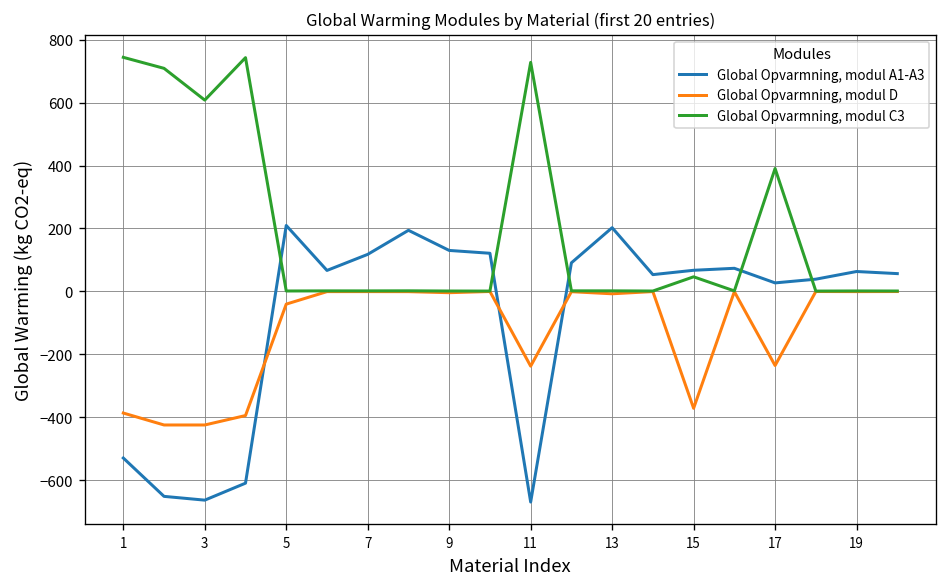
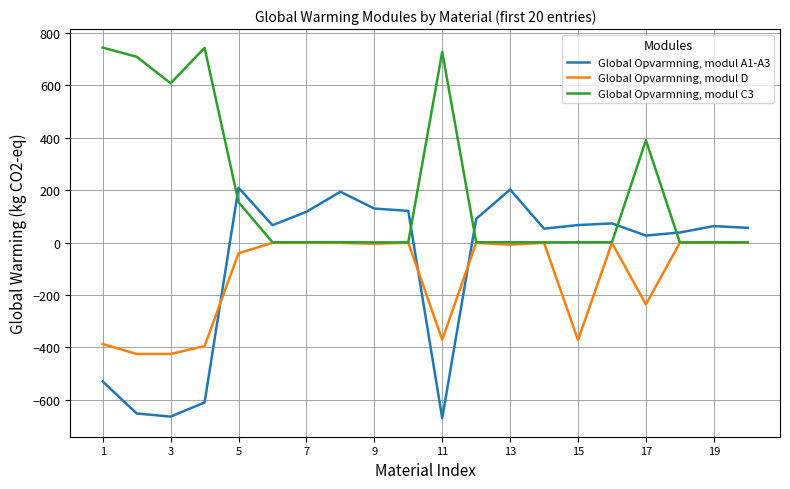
Global Opvarmning, modul C3, 5: 0 -> 150
Global Opvarmning, modul D, 11: -240 -> -370
Global Opvarmning, modul C3, 15: 50 -> 0
